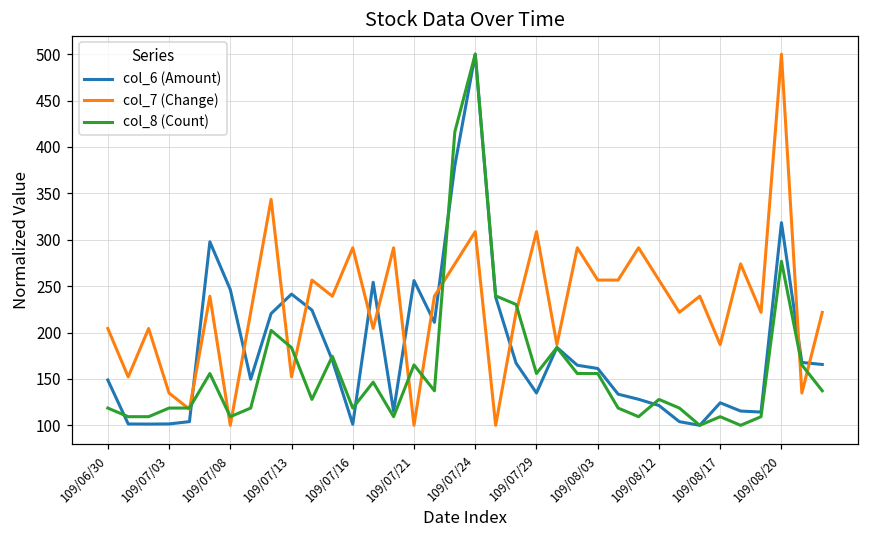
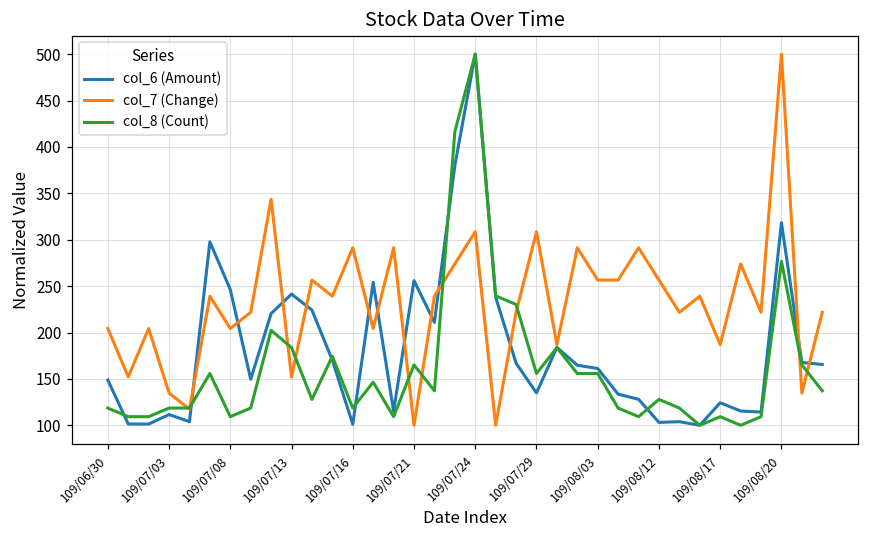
col_6 (Amount), 109/07/03: 100 -> 110
col_7 (Change), 109/07/08: 100 -> 200
col_6 (Amount), 109/08/12: 120 -> 100
